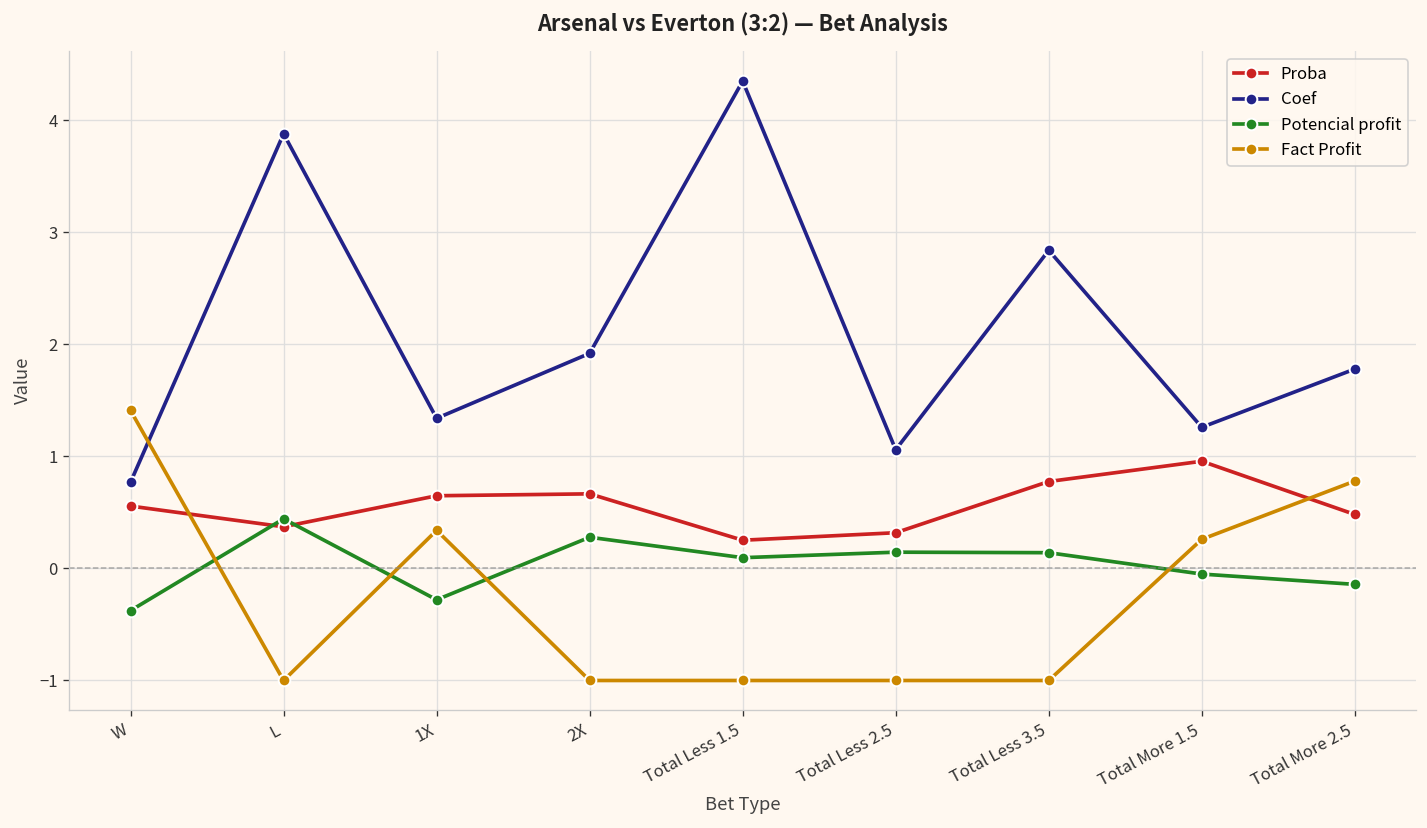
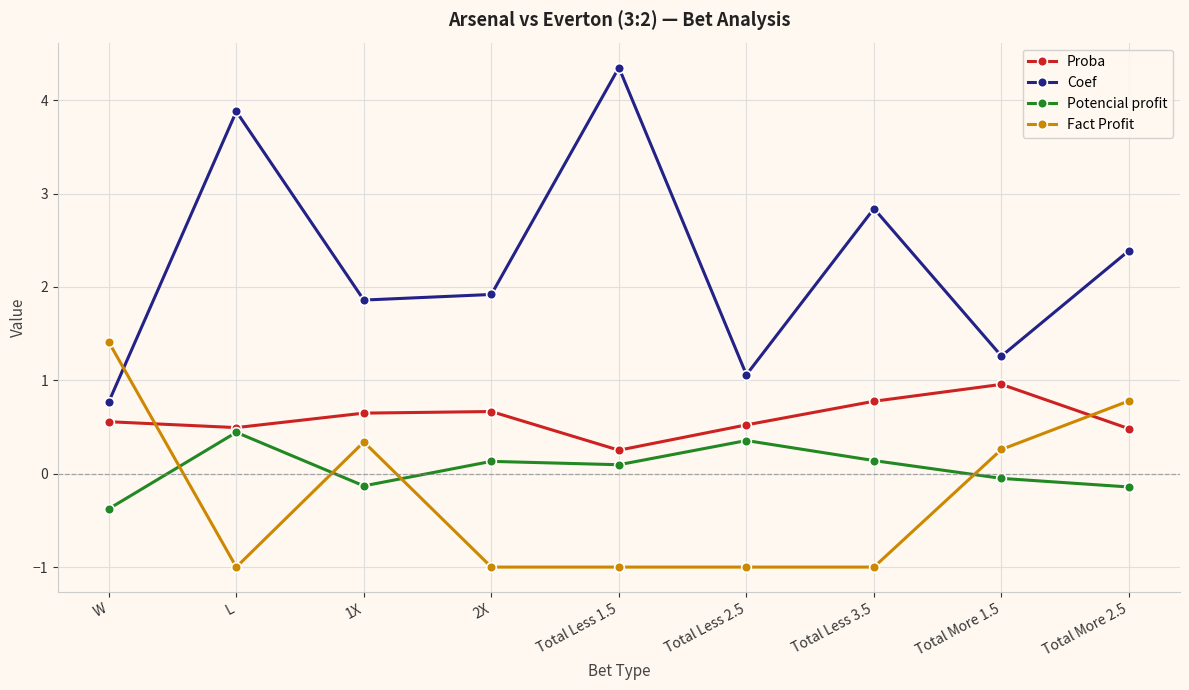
Proba, L: 0.4 -> 0.5
Coef, 1X: 1.3 -> 1.9
Potencial profit, 1X: -0.3 -> -0.1
Potencial profit, 2X: 0.3 -> 0.1
Proba, Total Less 2.5: 0.3 -> 0.5
Potencial profit, Total Less 2.5: 0.1 -> 0.4
Coef, Total More 2.5: 1.8 -> 2.4
